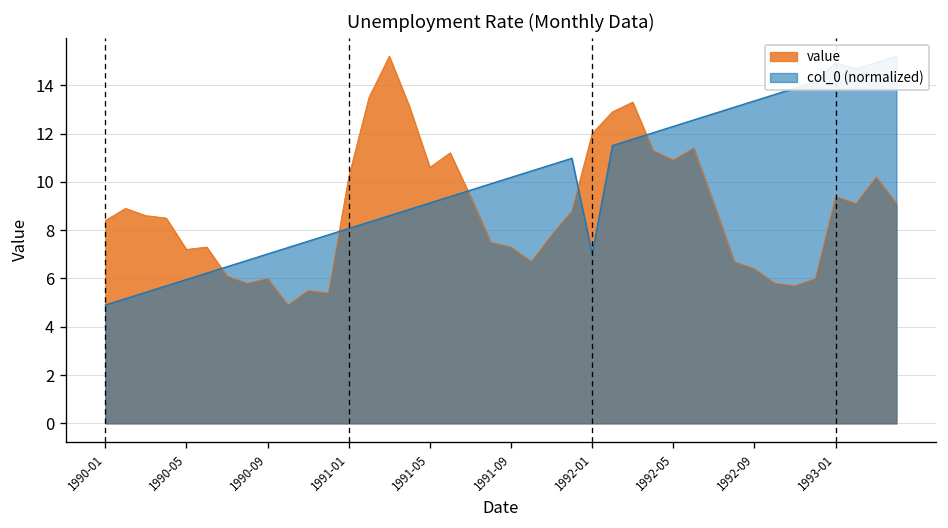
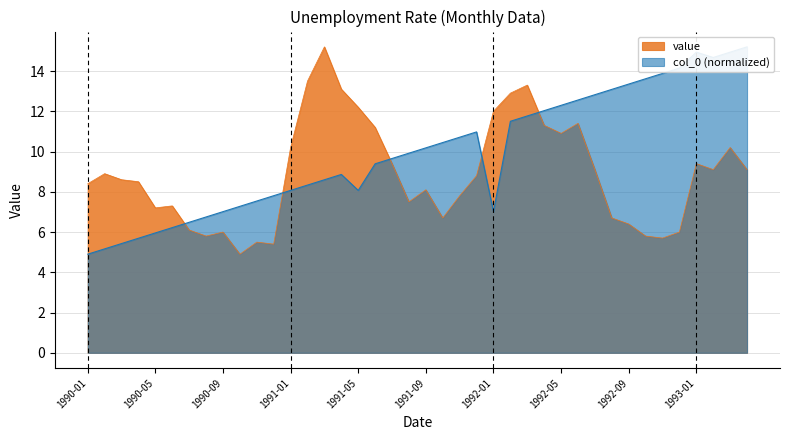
value, 1991-05: 10.6 -> 12.2
col_0 (normalized), 1991-05: 9.1 -> 8.1
value, 1991-09: 7.3 -> 8.1
